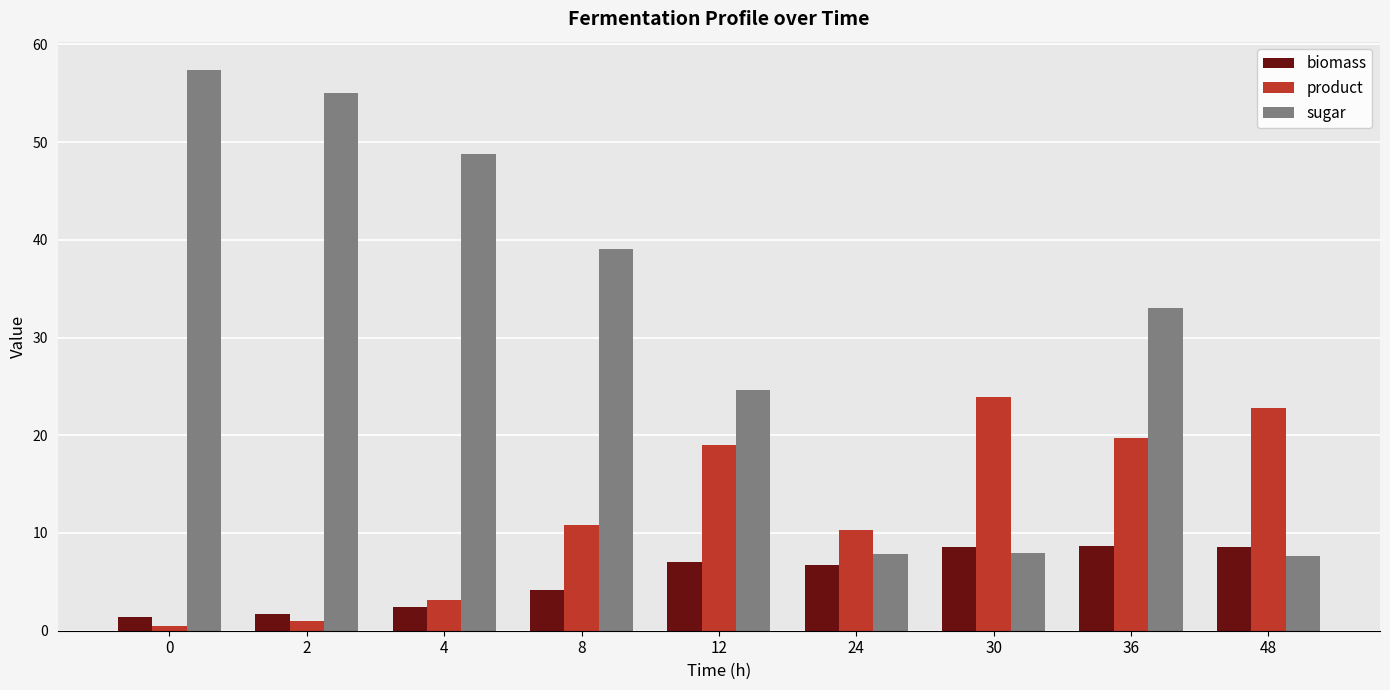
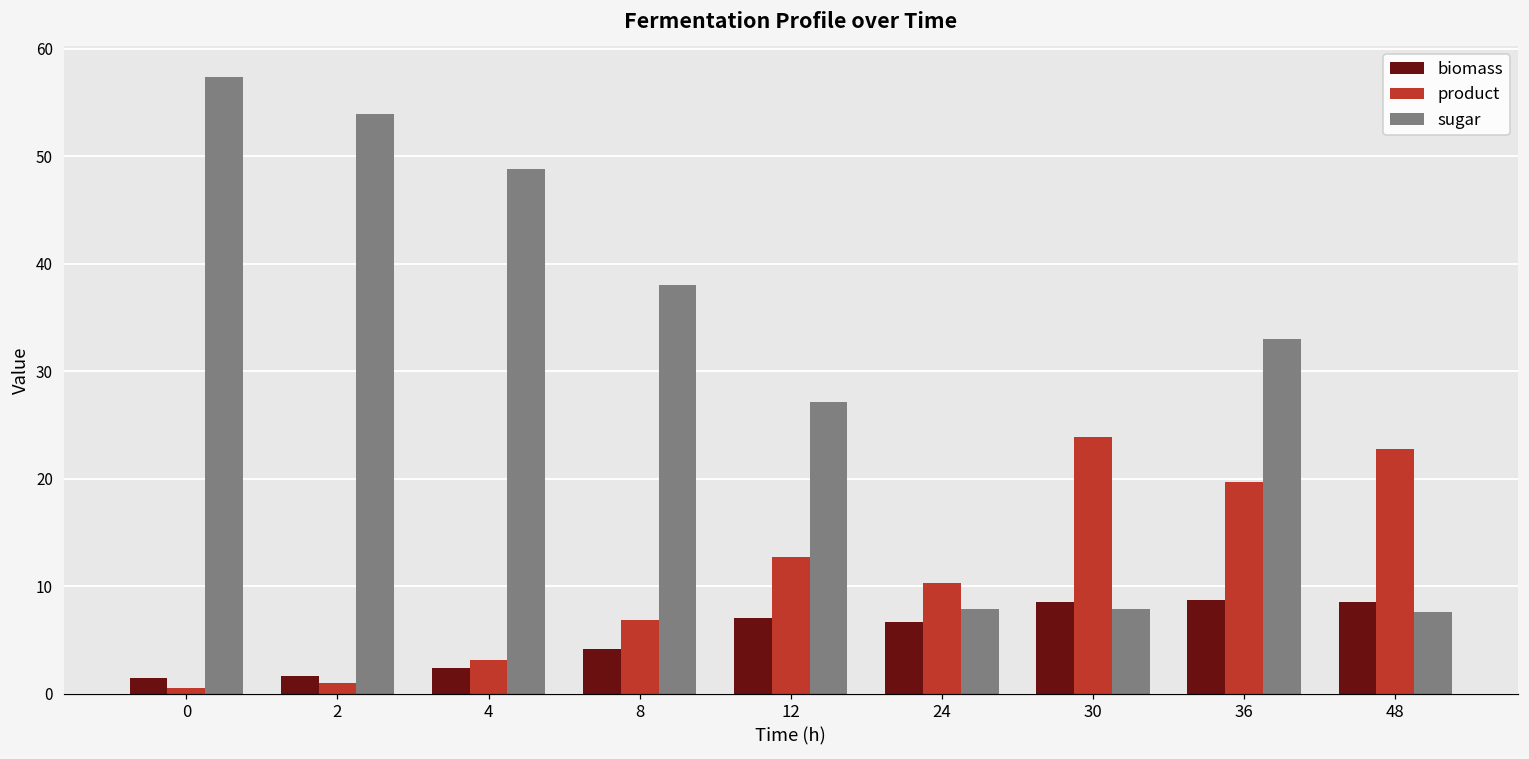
sugar, 2: 55 -> 54
product, 8: 11 -> 7
sugar, 8: 39 -> 38
product, 12: 19 -> 13
sugar, 12: 25 -> 27
